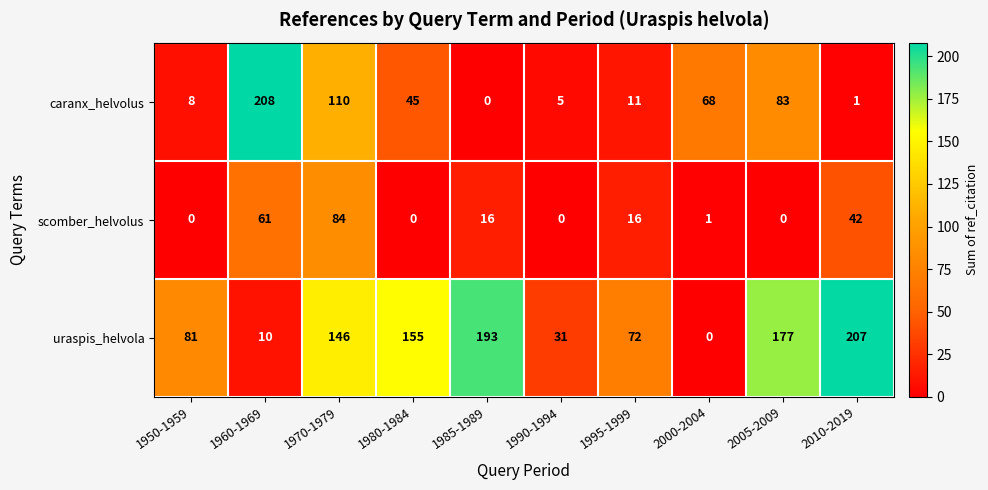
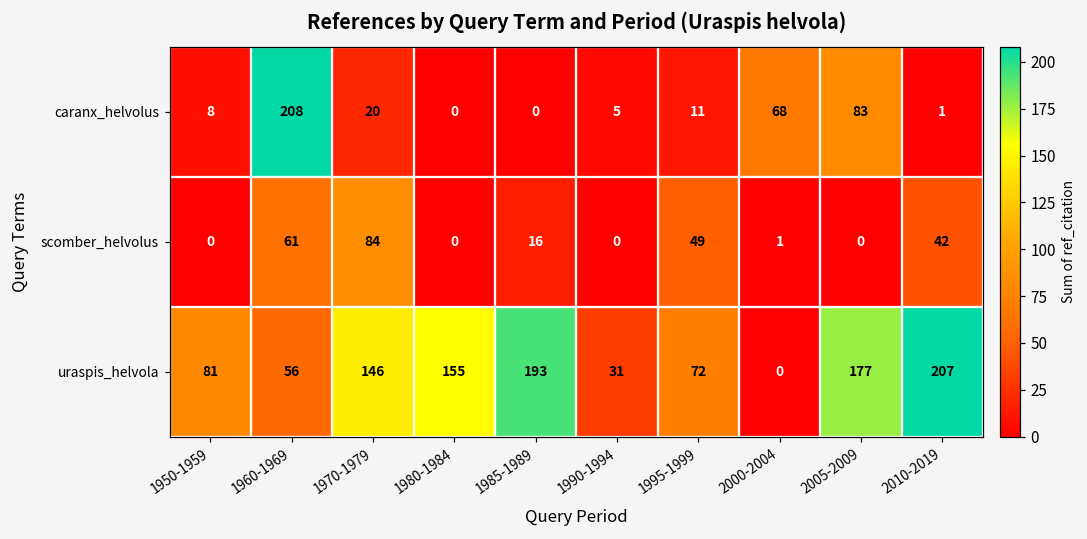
caranx_helvolus, 1970-1979: 110 -> 20
caranx_helvolus, 1980-1984: 45 -> 0
scomber_helvolus, 1995-1999: 16 -> 49
uraspis_helvola, 1960-1969: 10 -> 56
